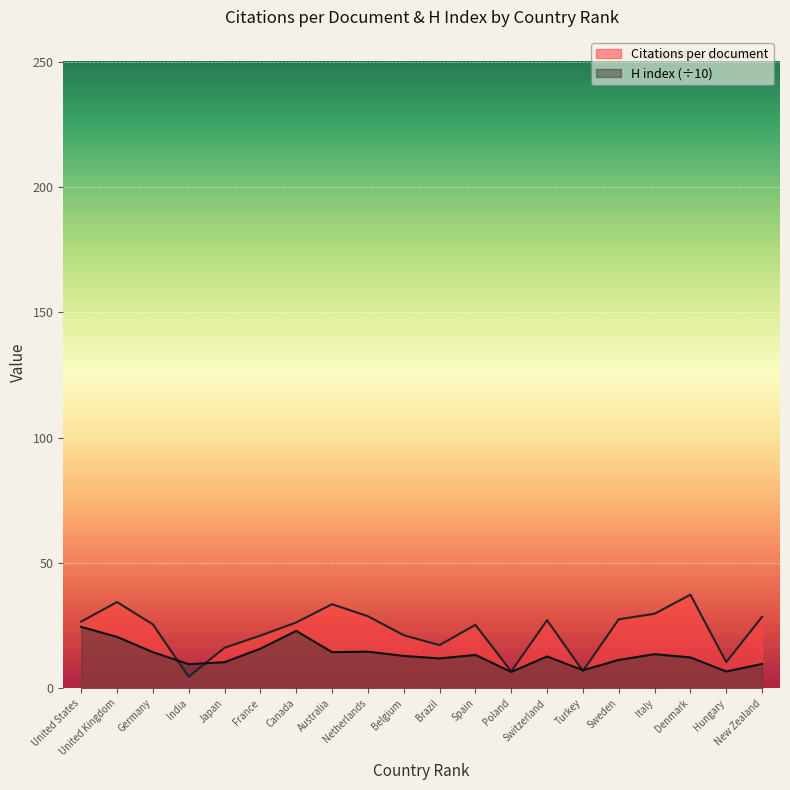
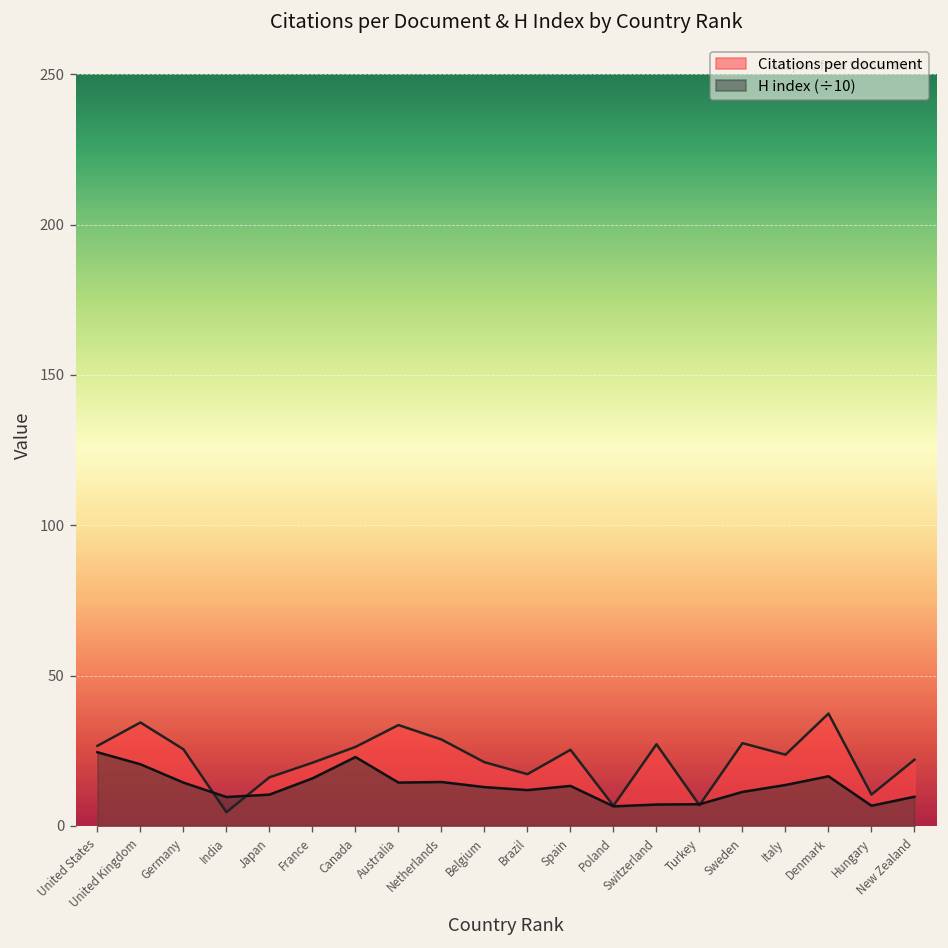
H index (÷10), Switzerland: 13 -> 7
Citations per document, Italy: 30 -> 24
H index (÷10), Denmark: 12 -> 17
Citations per document, New Zealand: 29 -> 22
